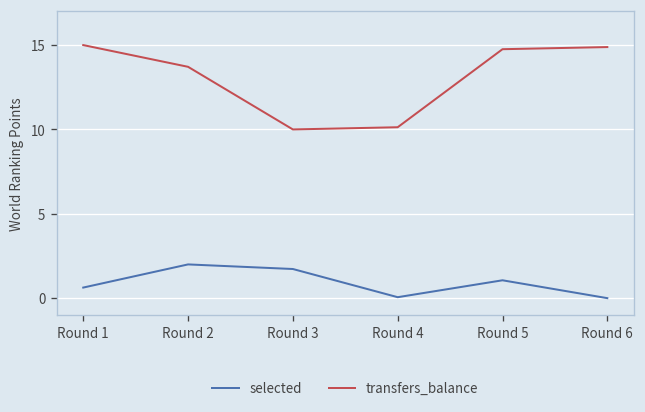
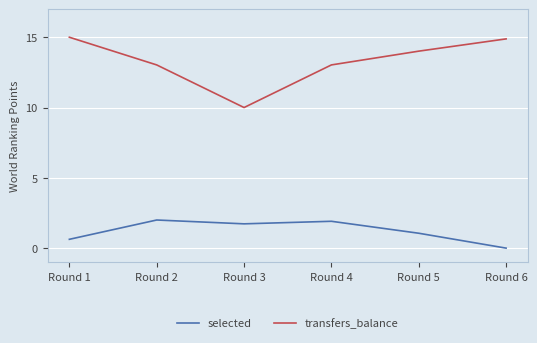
transfers_balance, Round 2: 13.7 -> 13.0
selected, Round 4: 0.1 -> 1.9
transfers_balance, Round 4: 10.1 -> 13.0
transfers_balance, Round 5: 14.8 -> 14.0
